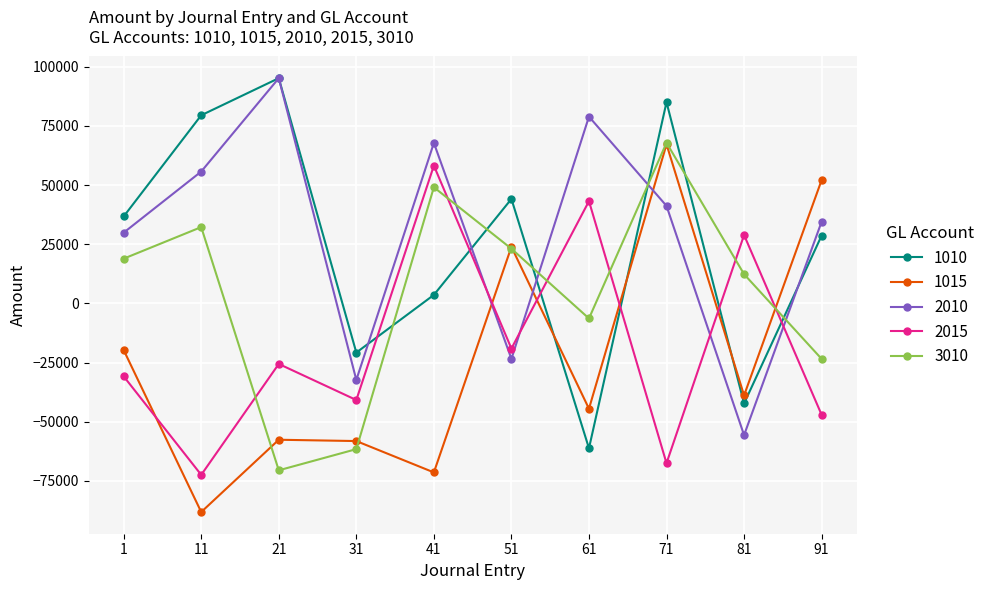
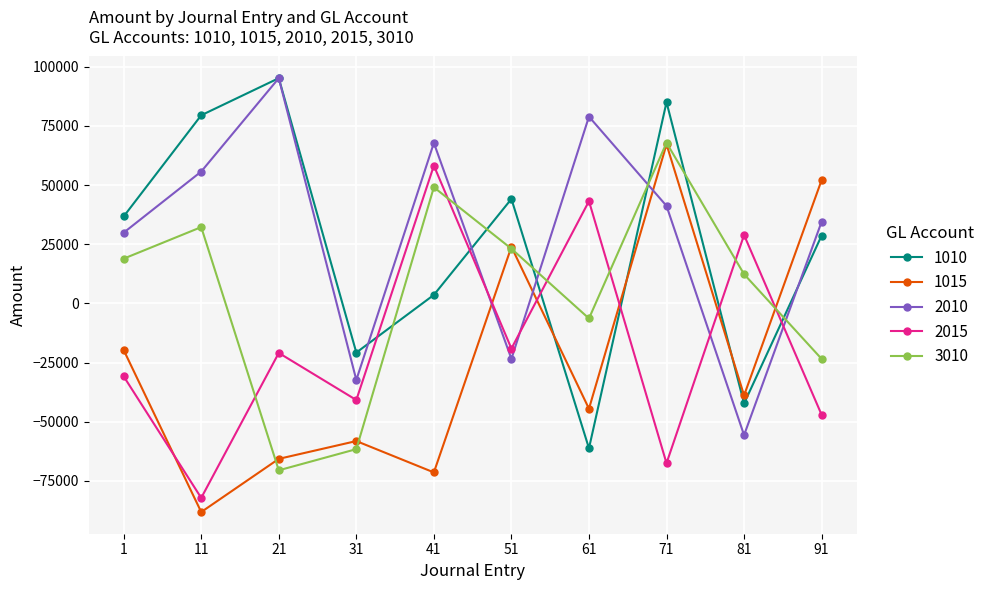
2015, 11: -72000 -> -82000
1015, 21: -58000 -> -66000
2015, 21: -26000 -> -21000
